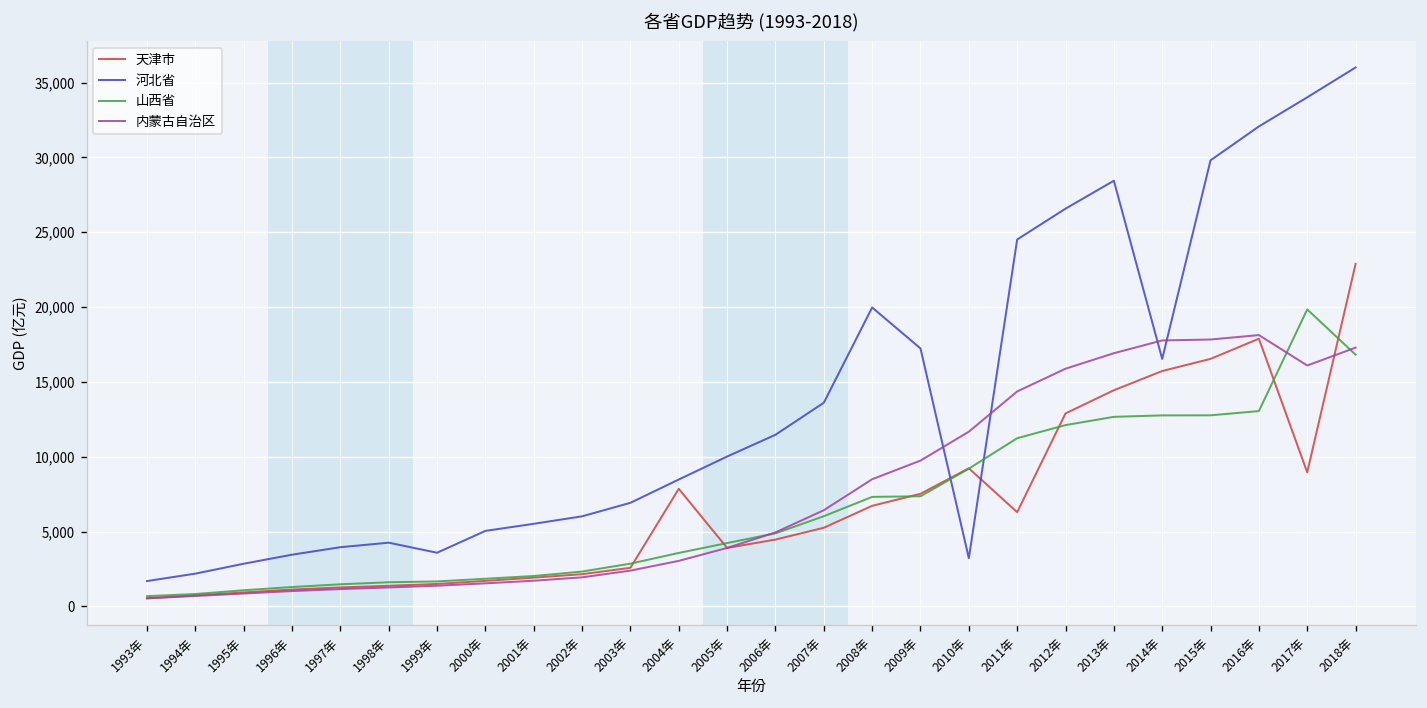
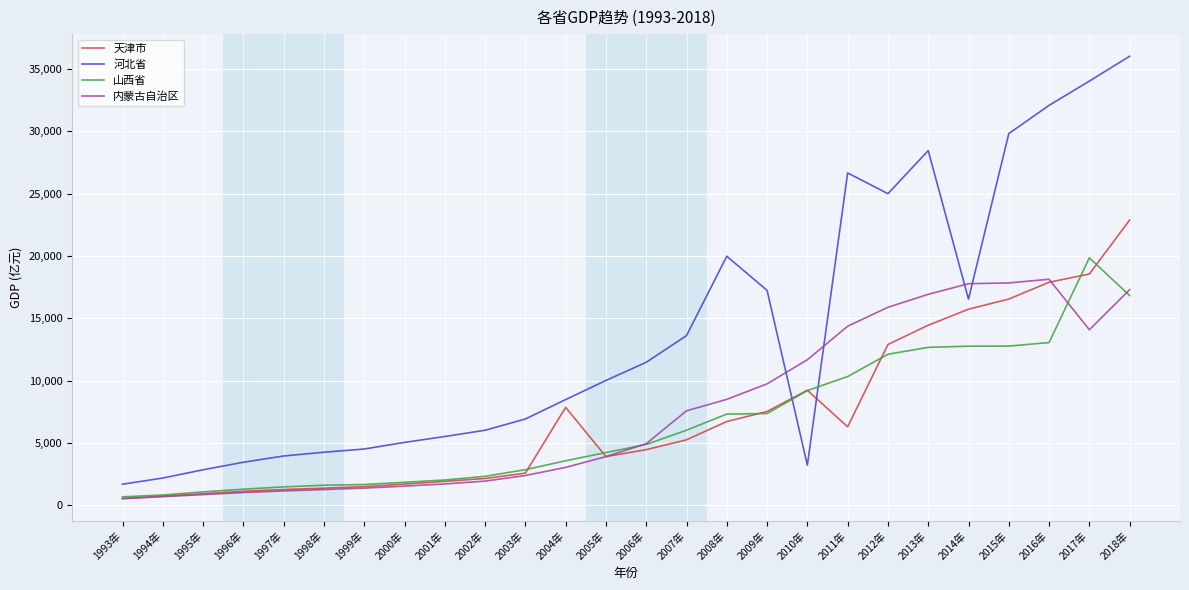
河北省, 1999年: 3,600 -> 4,500
内蒙古自治区, 2007年: 6,400 -> 7,600
河北省, 2011年: 24,500 -> 26,700
山西省, 2011年: 11,200 -> 10,300
河北省, 2012年: 26,600 -> 25,000
天津市, 2017年: 9,000 -> 18,500
内蒙古自治区, 2017年: 16,100 -> 14,100
